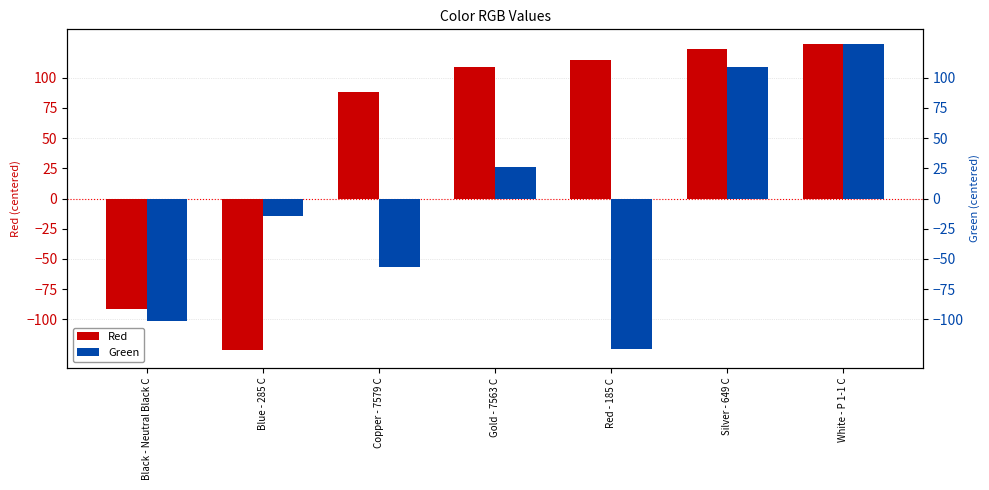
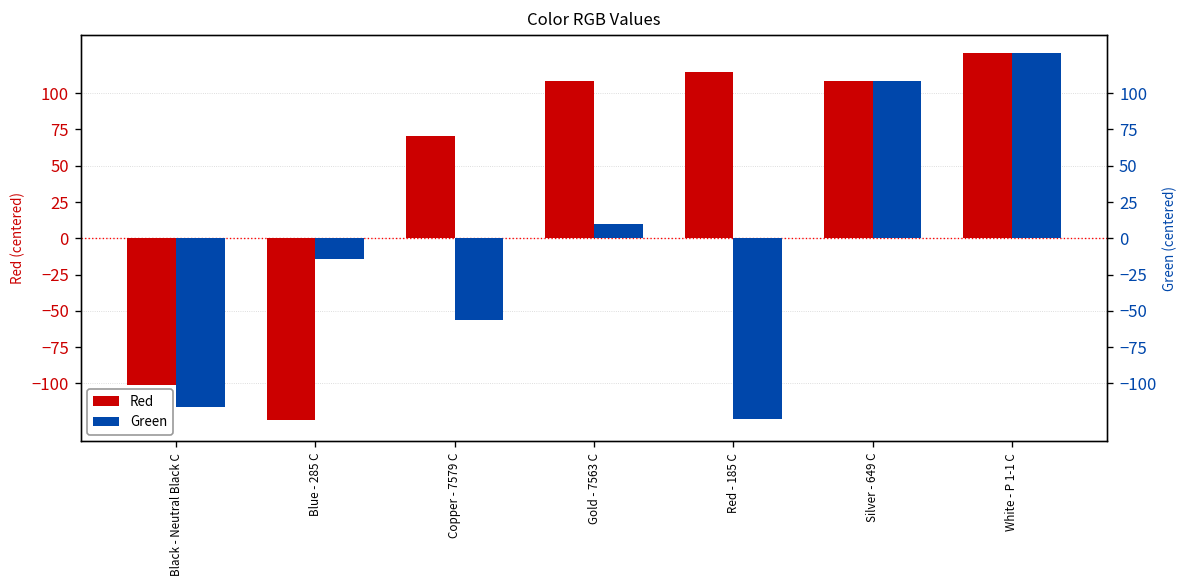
Red, Black - Neutral Black C: -92 -> -102
Red, Copper - 7579 C: 89 -> 71
Red, Silver - 649 C: 124 -> 109
Green, Black - Neutral Black C: -102 -> -117
Green, Gold - 7563 C: 27 -> 10
